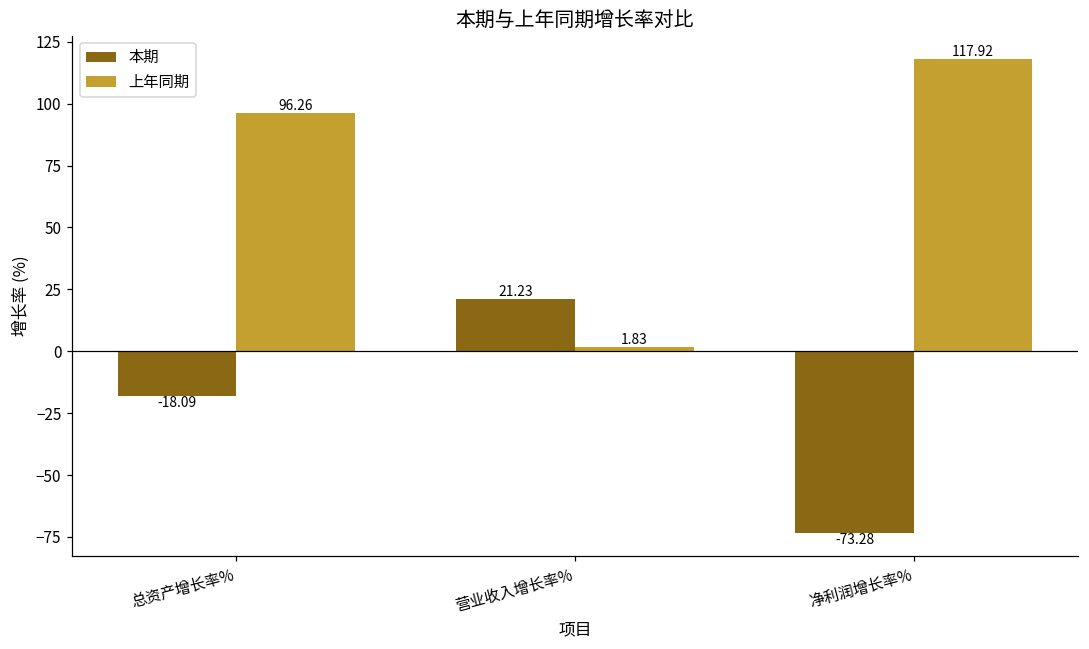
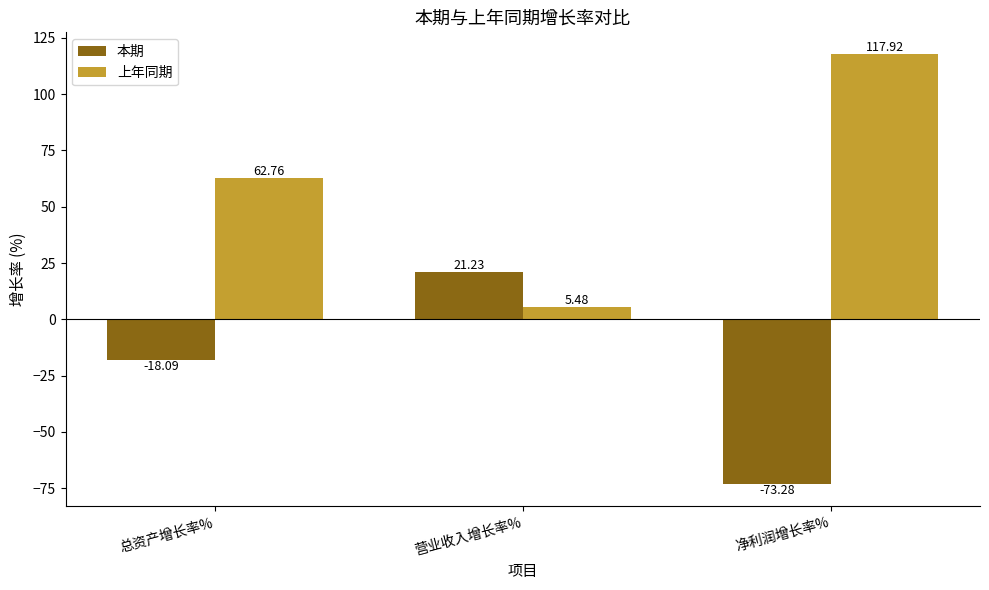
上年同期, 总资产增长率%: 96.26 -> 62.76
上年同期, 营业收入增长率%: 1.83 -> 5.48
